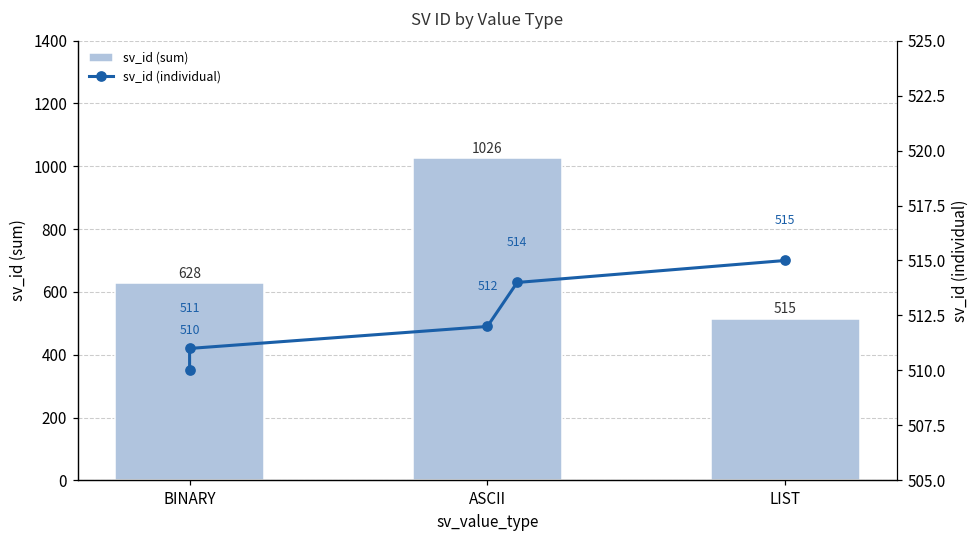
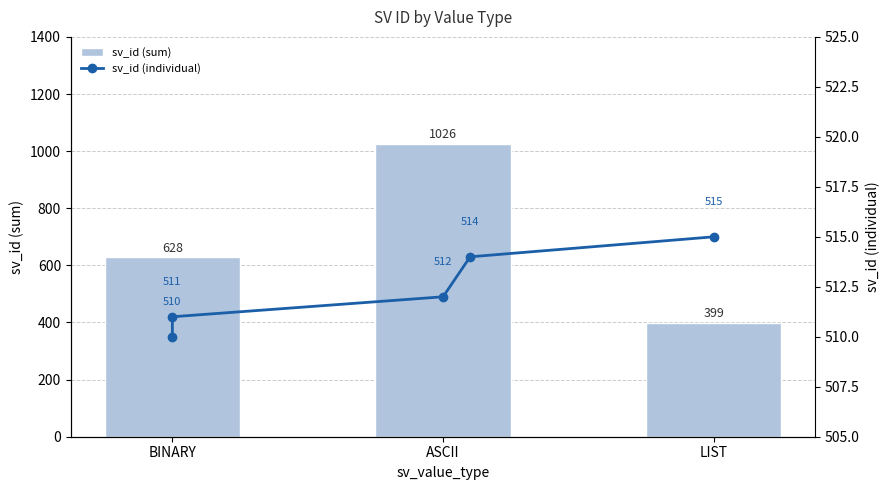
sv_id (sum), LIST: 515 -> 399
